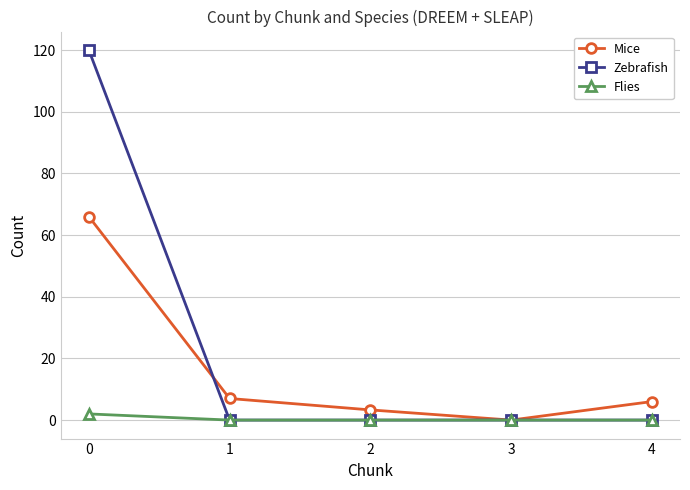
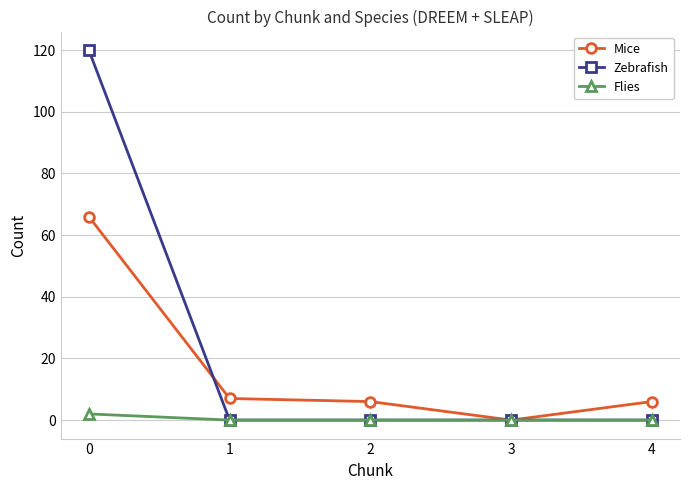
Mice, 2: 3 -> 6
